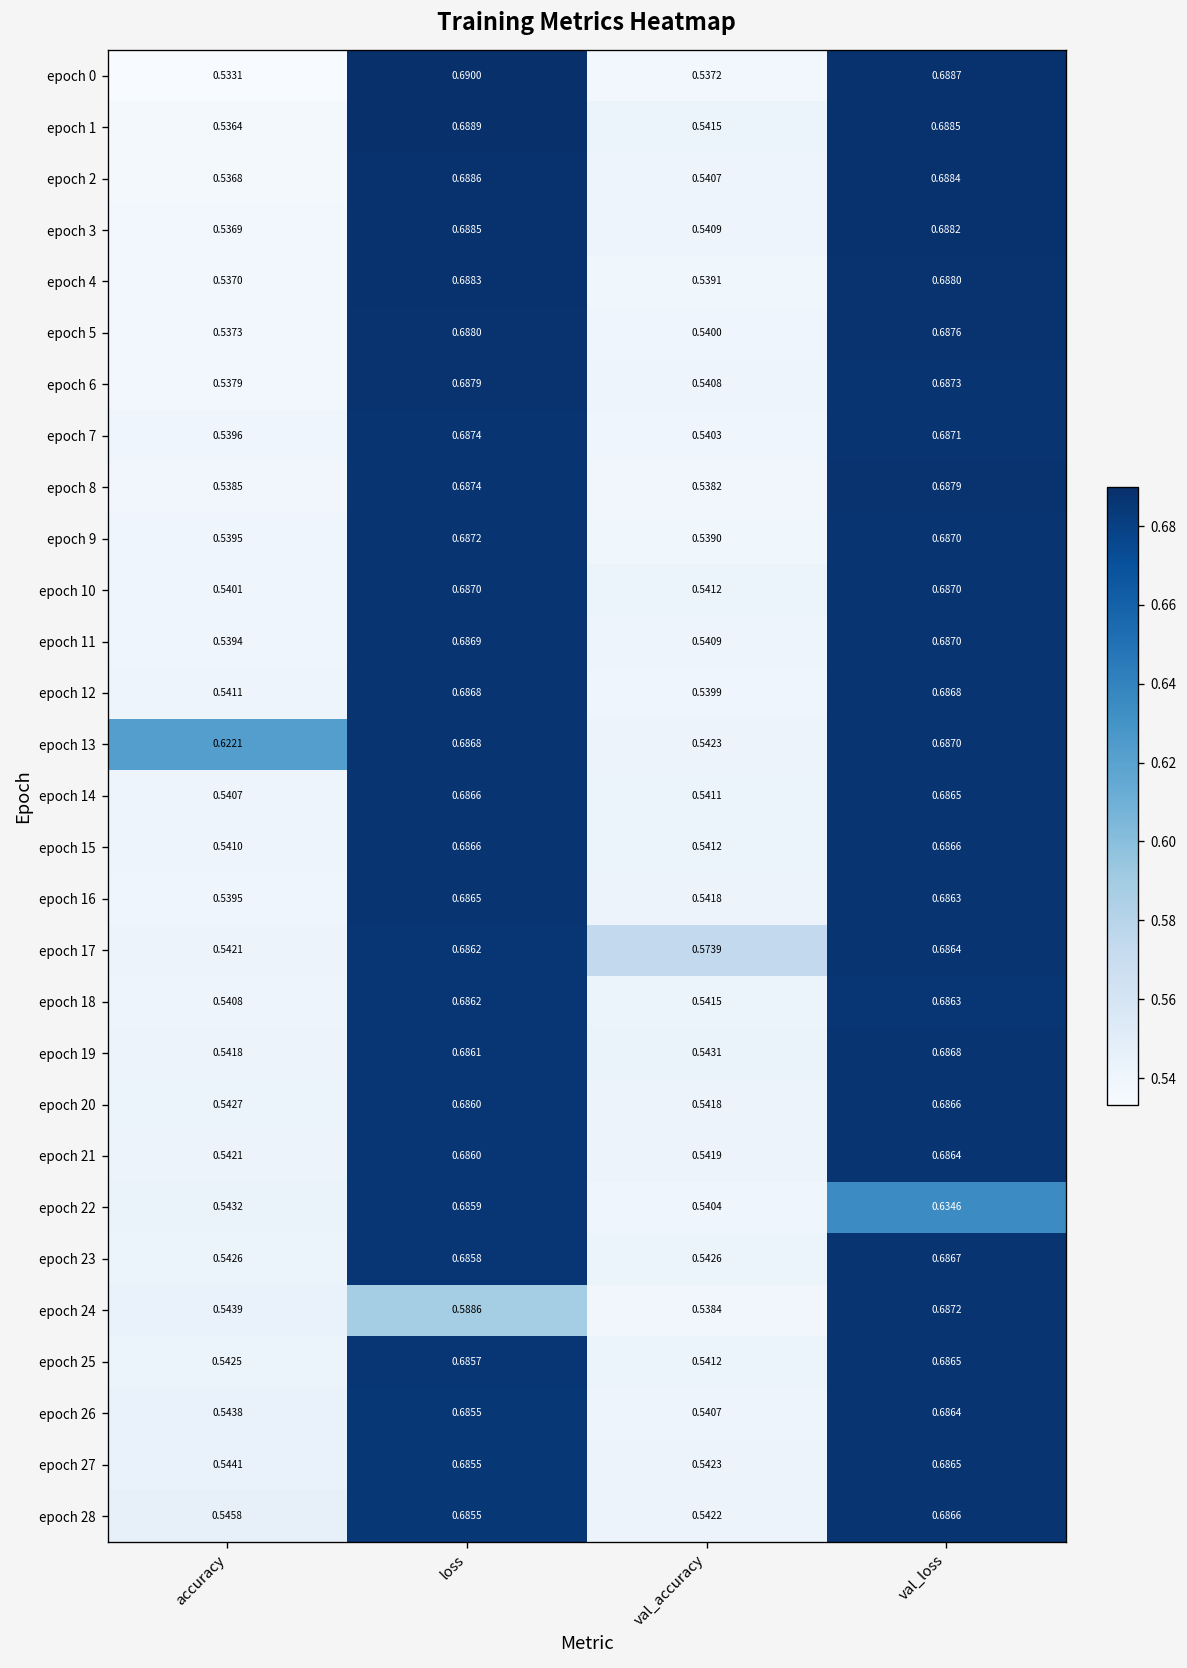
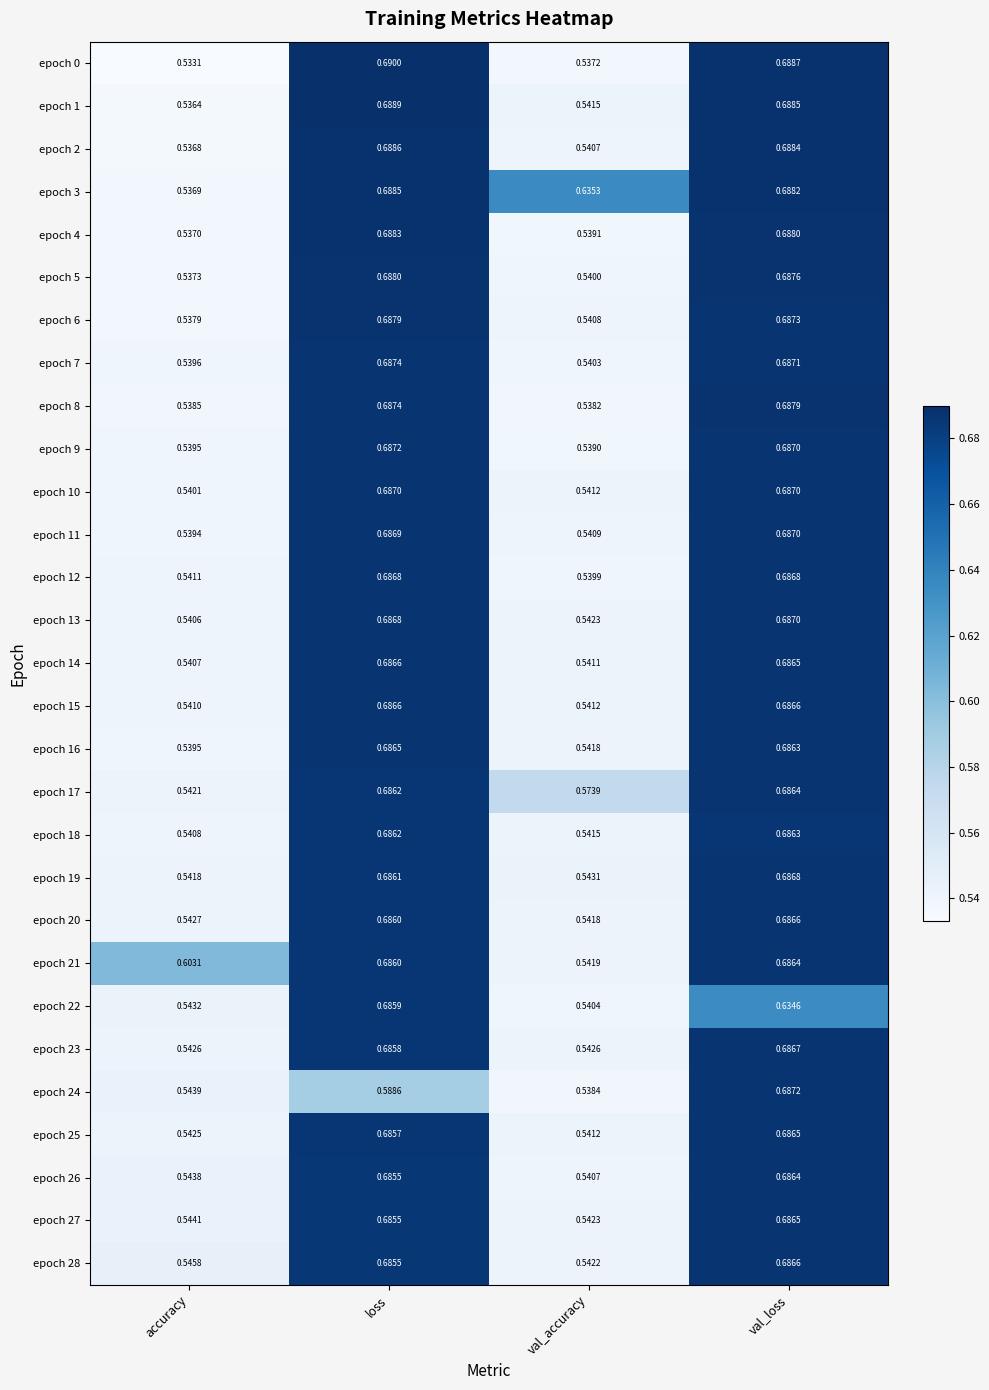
epoch 3, val_accuracy: 0.5409 -> 0.6353
epoch 13, accuracy: 0.6221 -> 0.5406
epoch 21, accuracy: 0.5421 -> 0.6031
